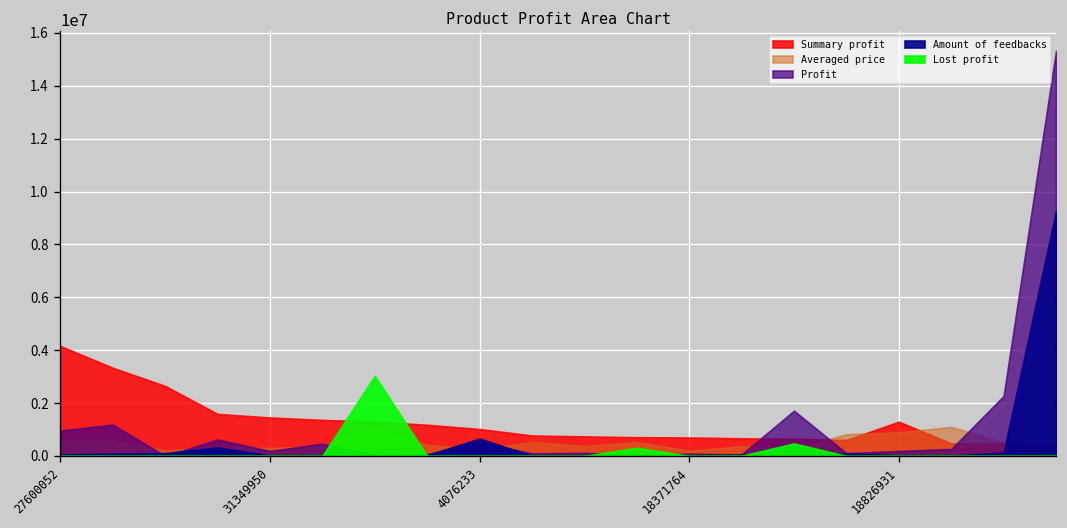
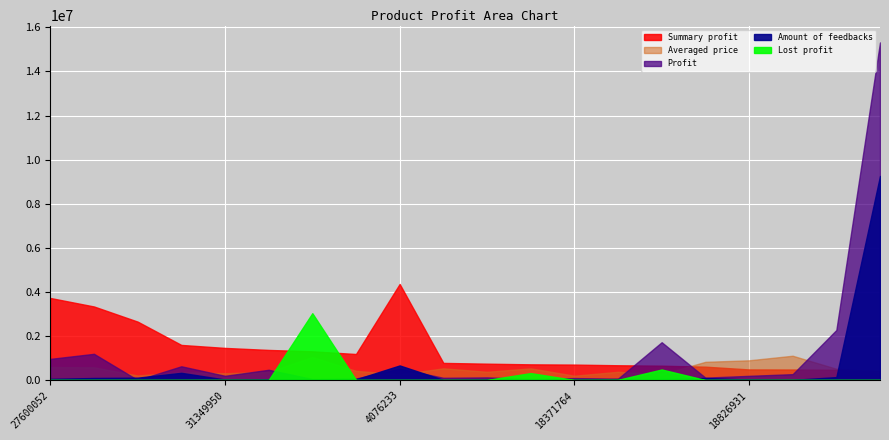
Summary profit, 27600052: 4200000 -> 3700000
Summary profit, 4076233: 1000000 -> 4400000
Summary profit, 18826931: 1300000 -> 500000
